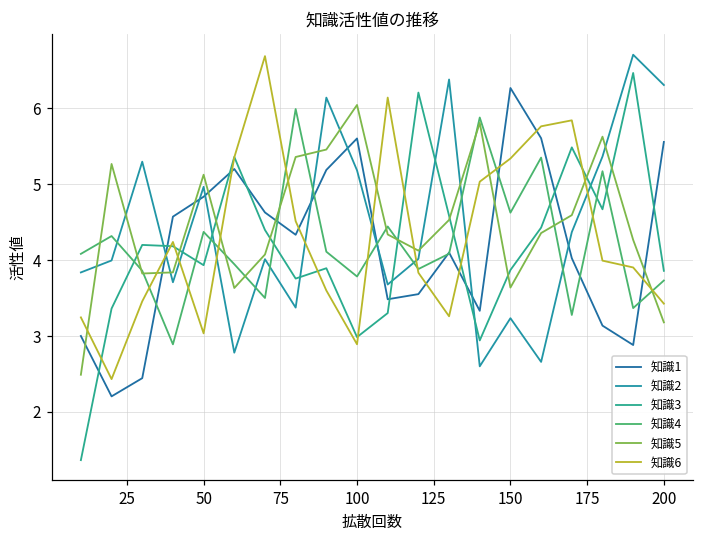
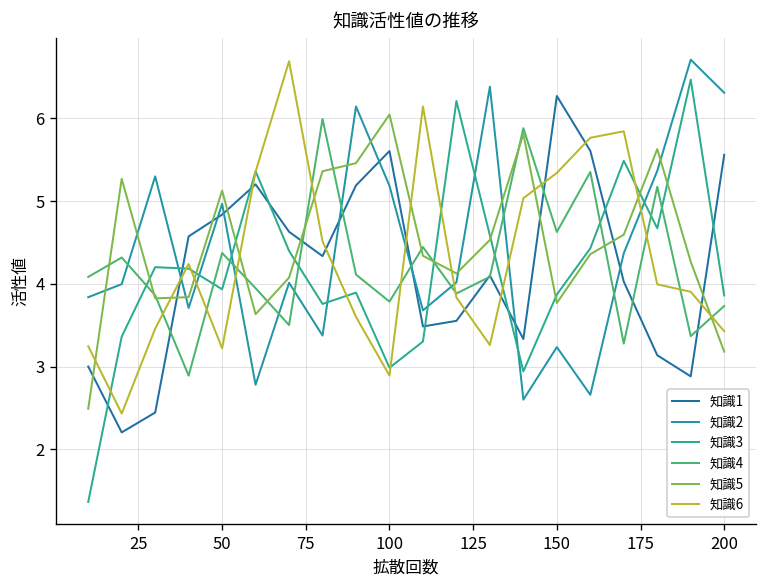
知識6, 50: 3.0 -> 3.2
知識5, 150: 3.6 -> 3.8
